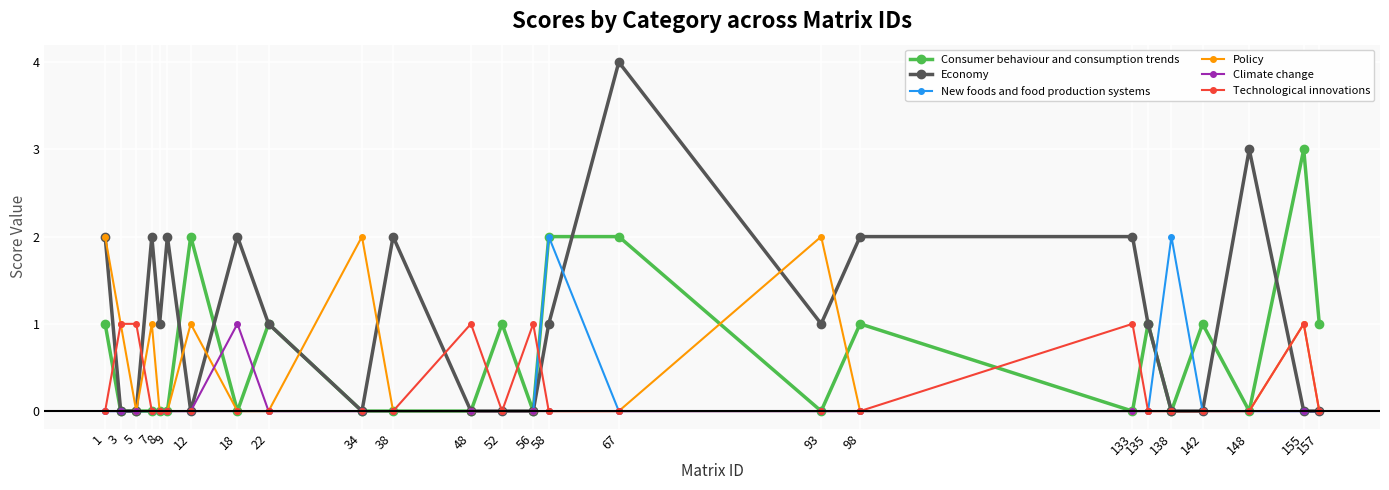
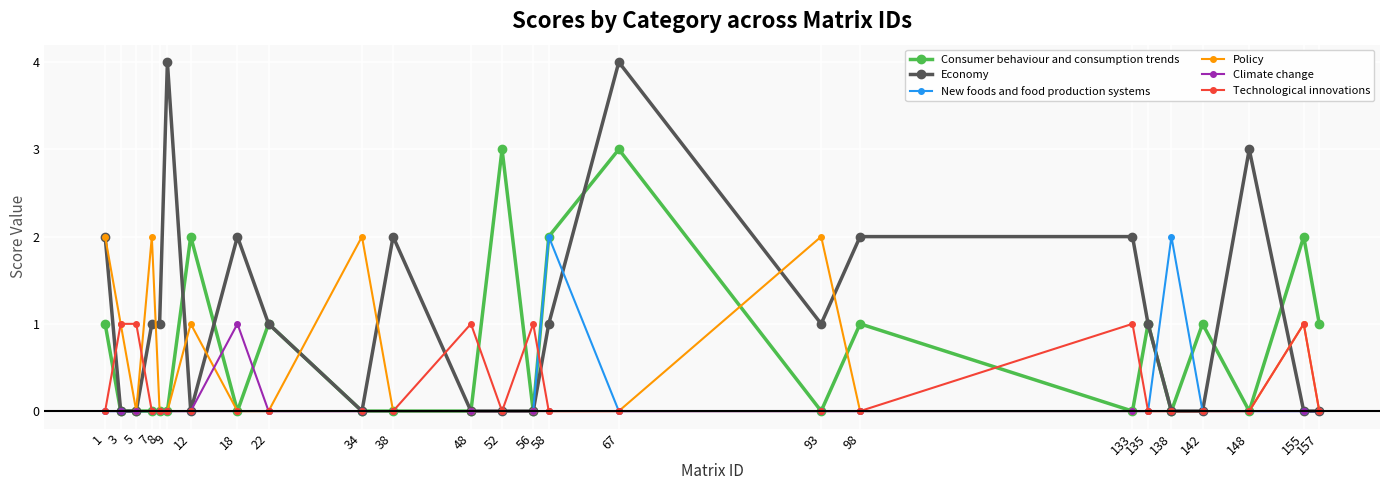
Economy, 7: 2 -> 1
Policy, 7: 1 -> 2
Economy, 9: 2 -> 4
Consumer behaviour and consumption trends, 52: 1 -> 3
Consumer behaviour and consumption trends, 67: 2 -> 3
Consumer behaviour and consumption trends, 155: 3 -> 2
